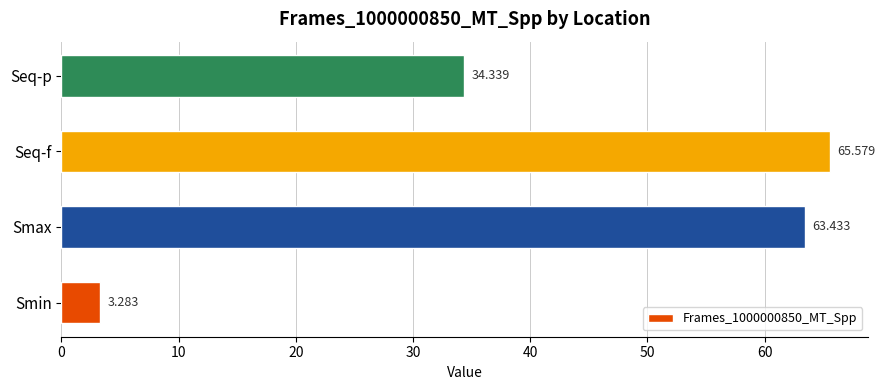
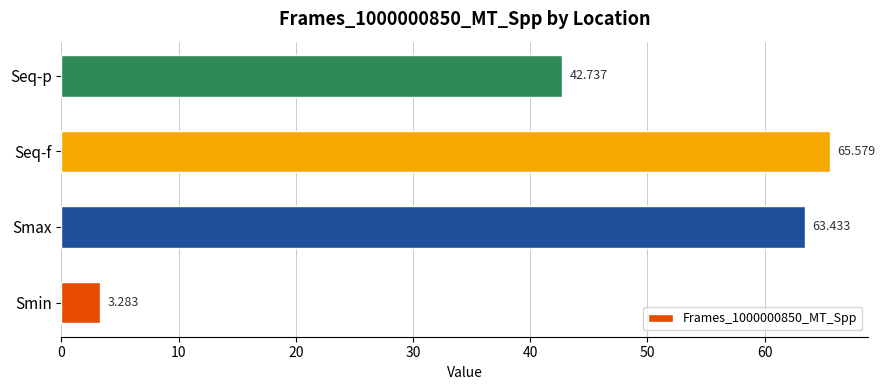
Seq-p: 34.339 -> 42.737
